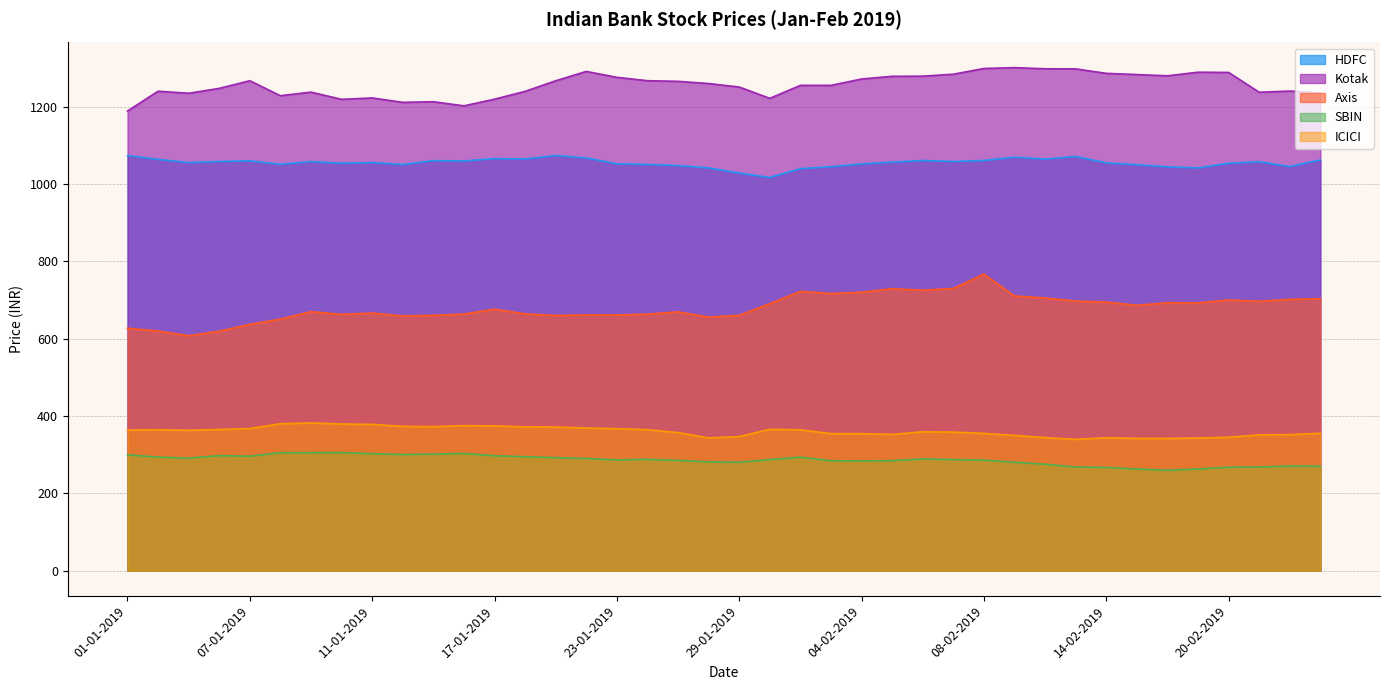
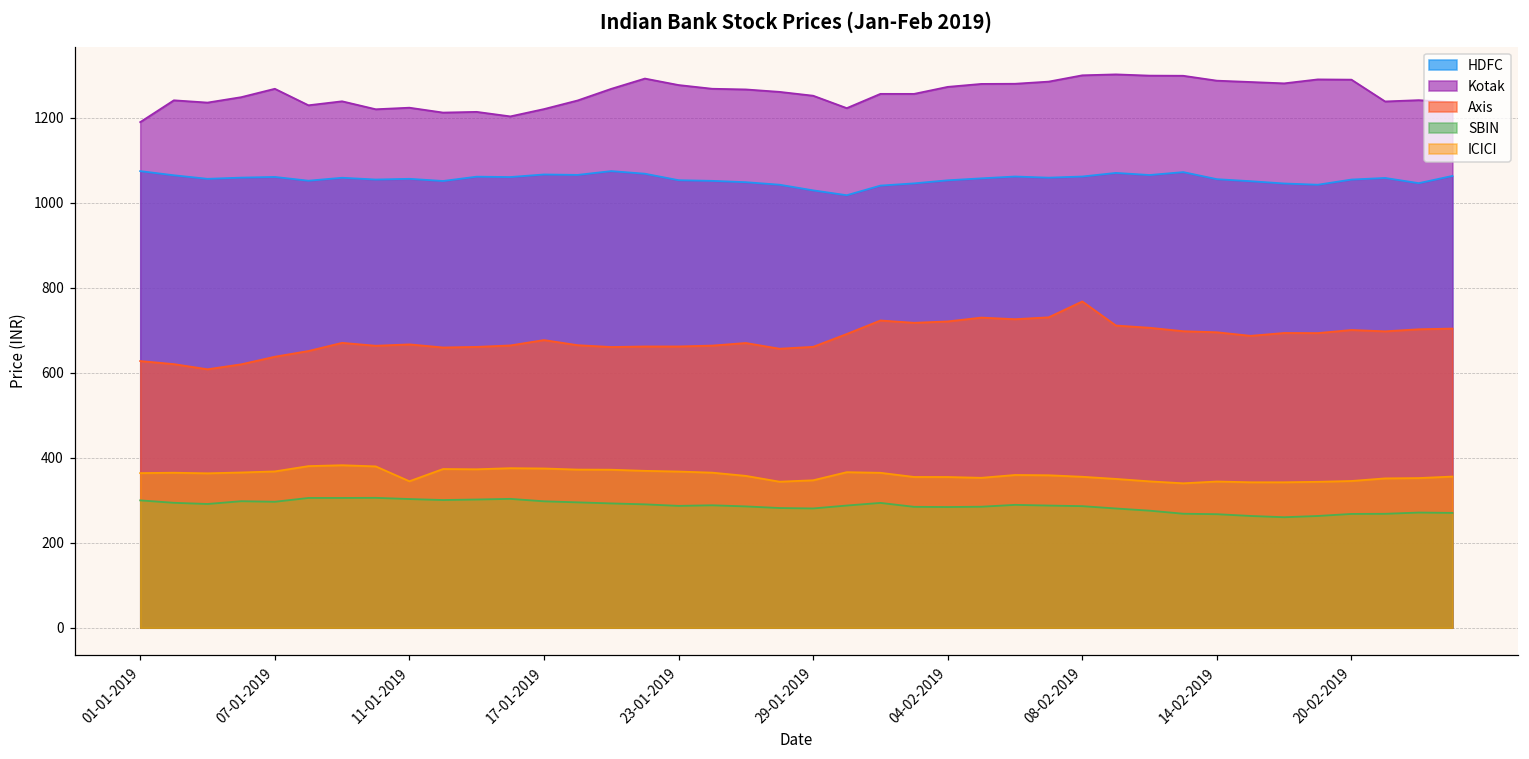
ICICI, 11-01-2019: 380 -> 340
